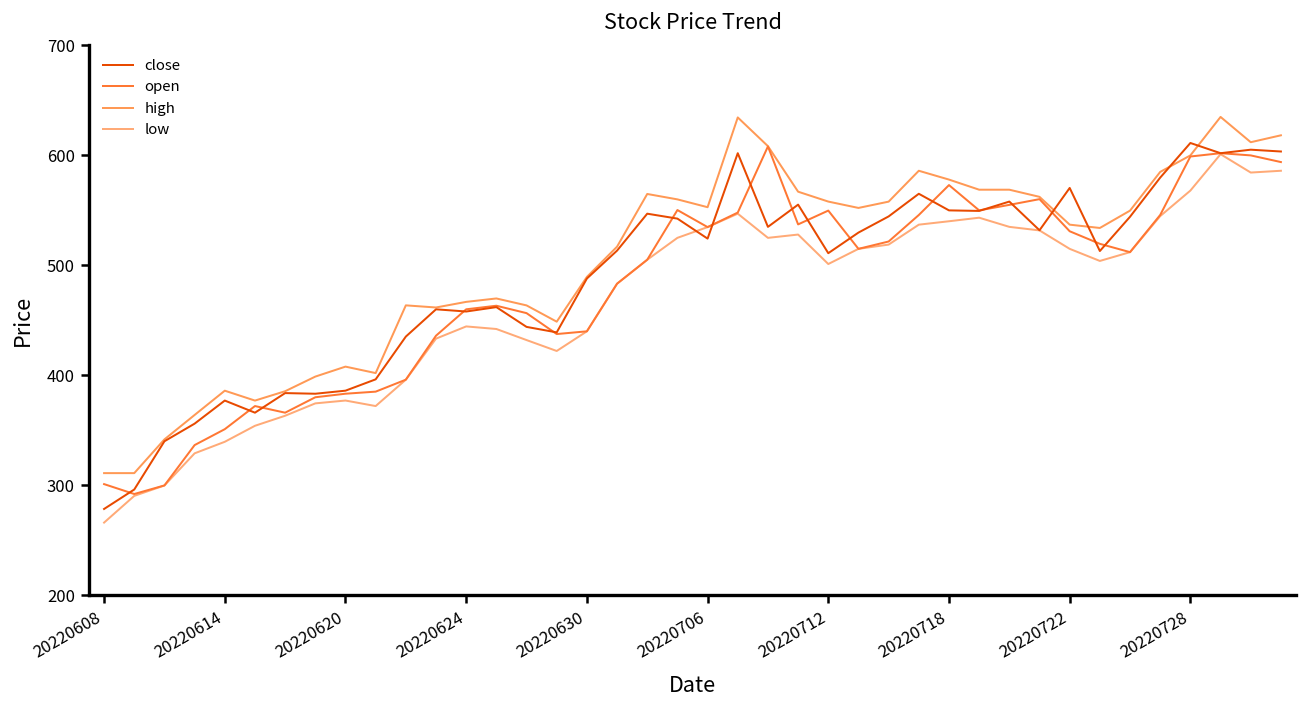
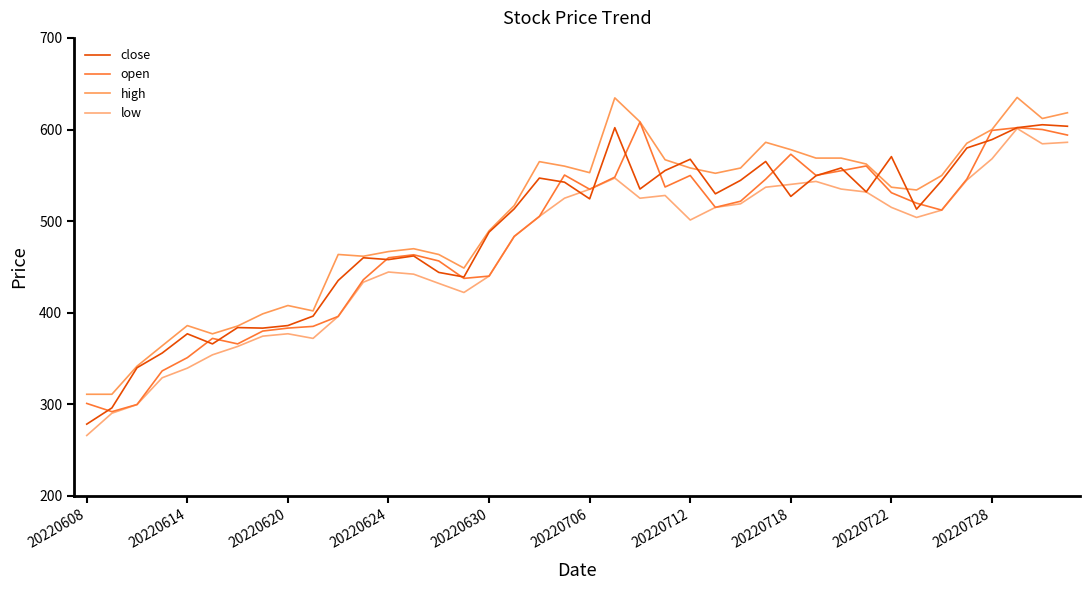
close, 20220712: 510 -> 570
close, 20220718: 550 -> 530
close, 20220728: 610 -> 590
